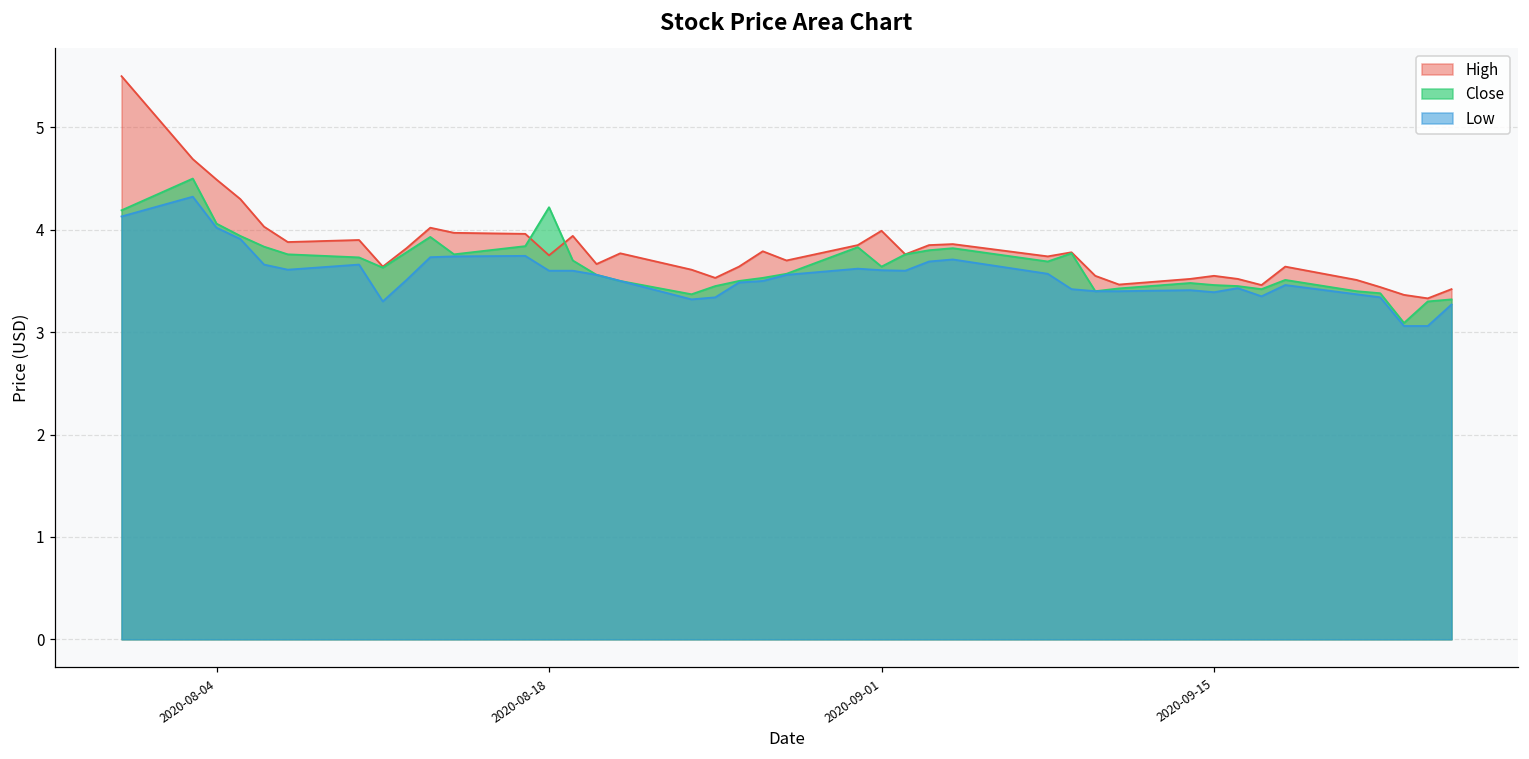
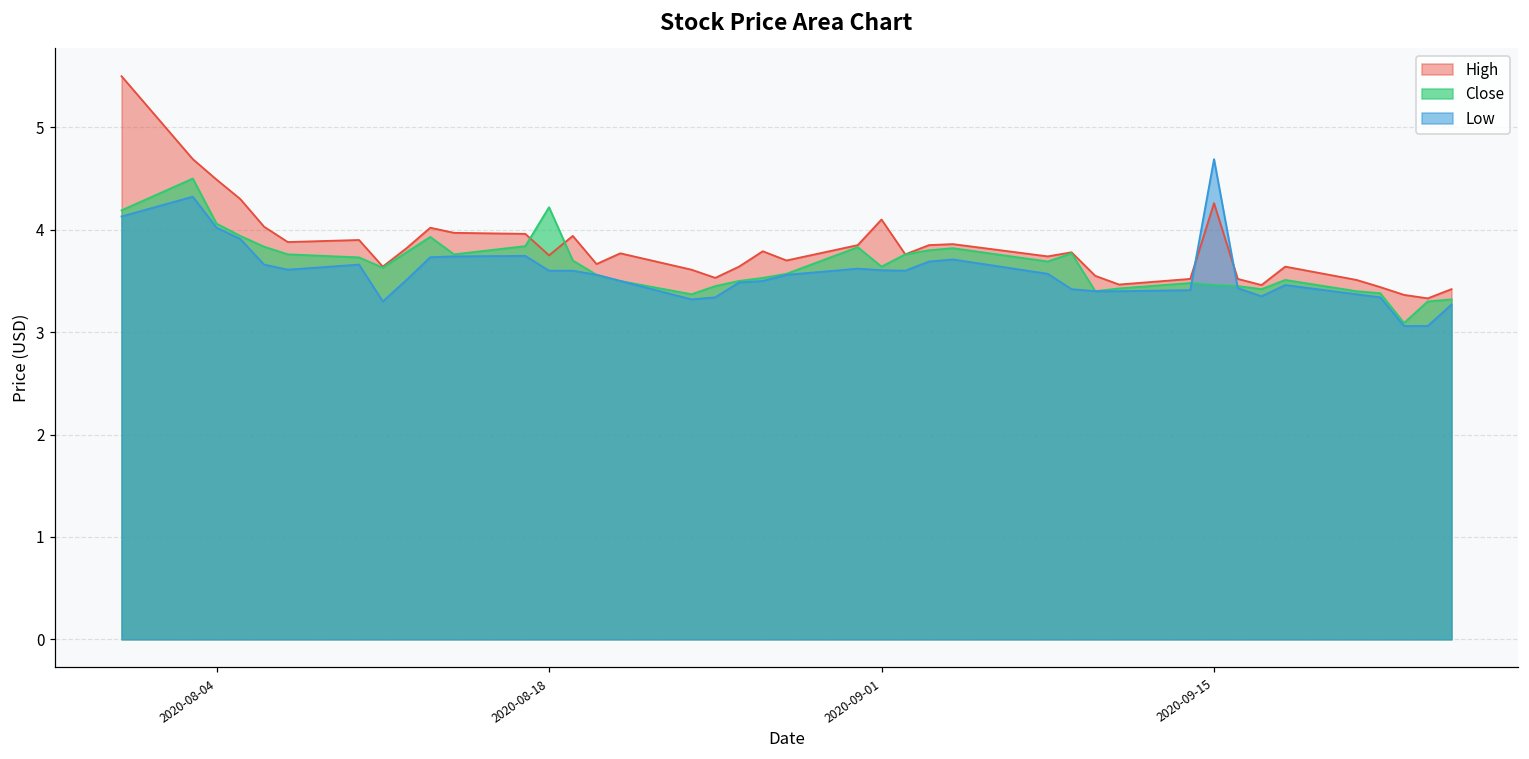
High, 2020-09-01: 4.0 -> 4.1
High, 2020-09-15: 3.6 -> 4.3
Low, 2020-09-15: 3.4 -> 4.7
